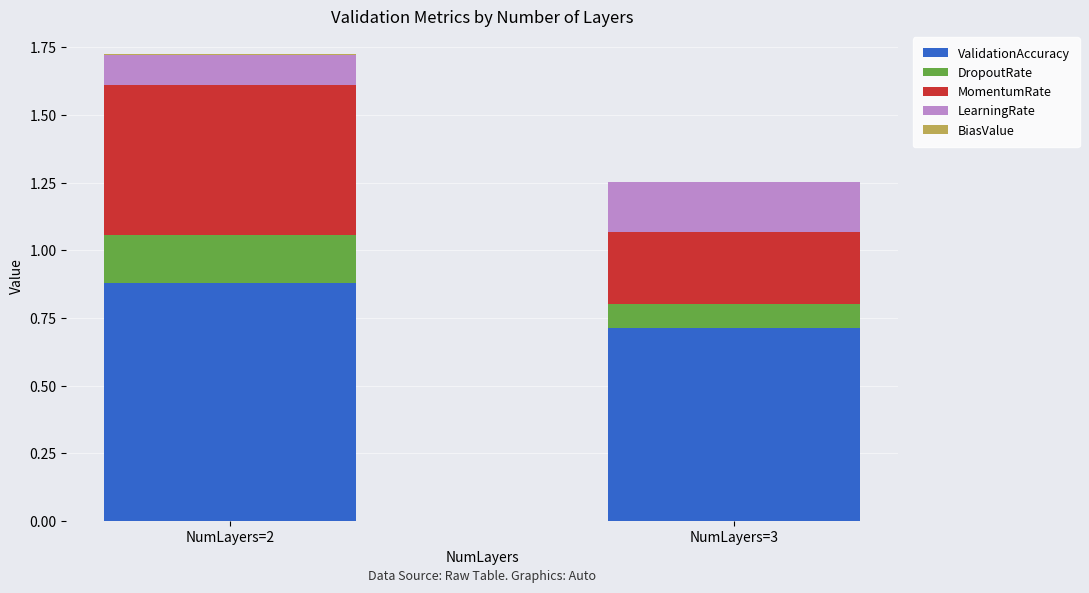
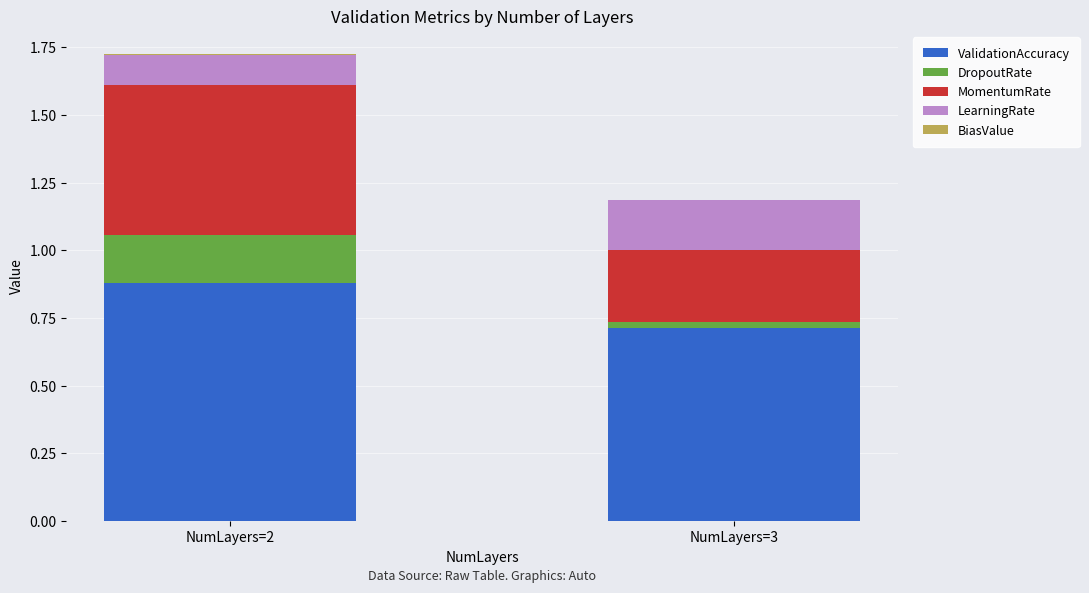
DropoutRate, NumLayers=3: 0.09 -> 0.02
